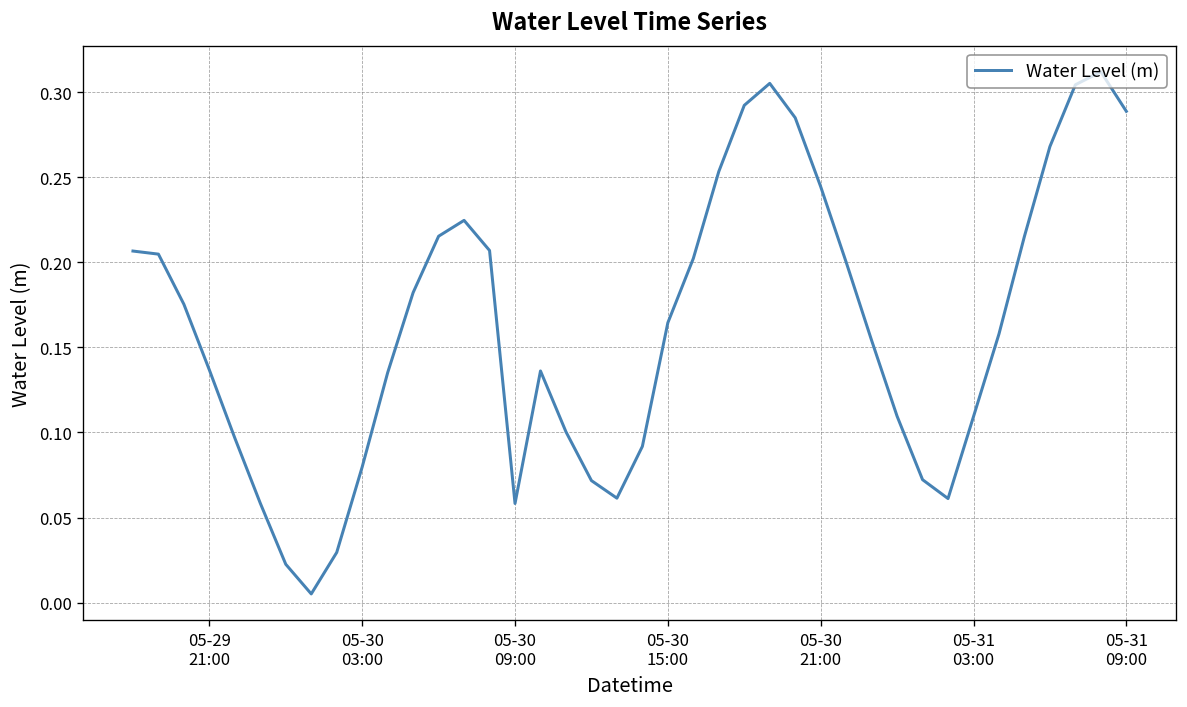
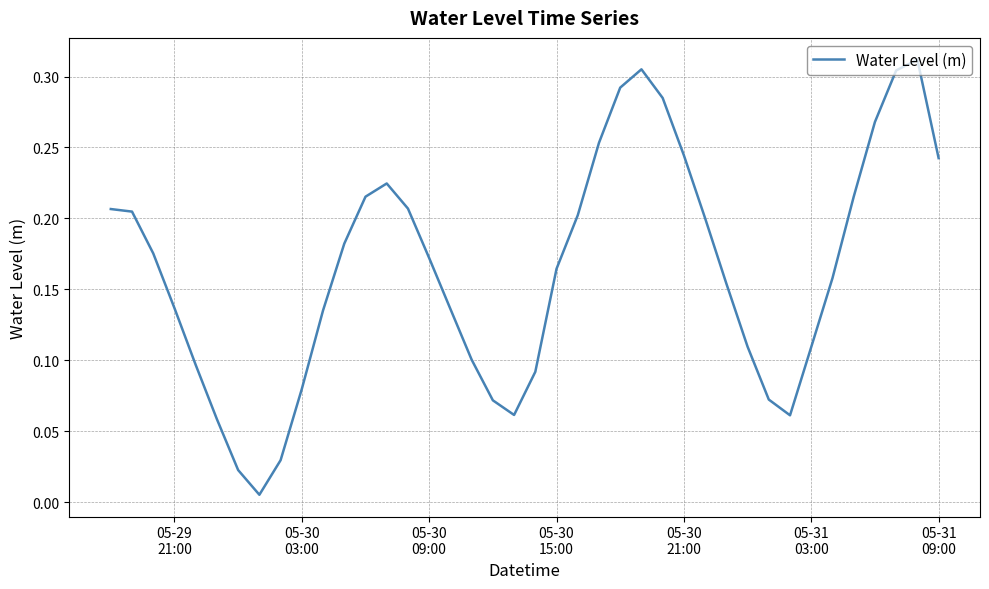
05-30 09:00: 0.058 -> 0.172
05-31 09:00: 0.289 -> 0.242
